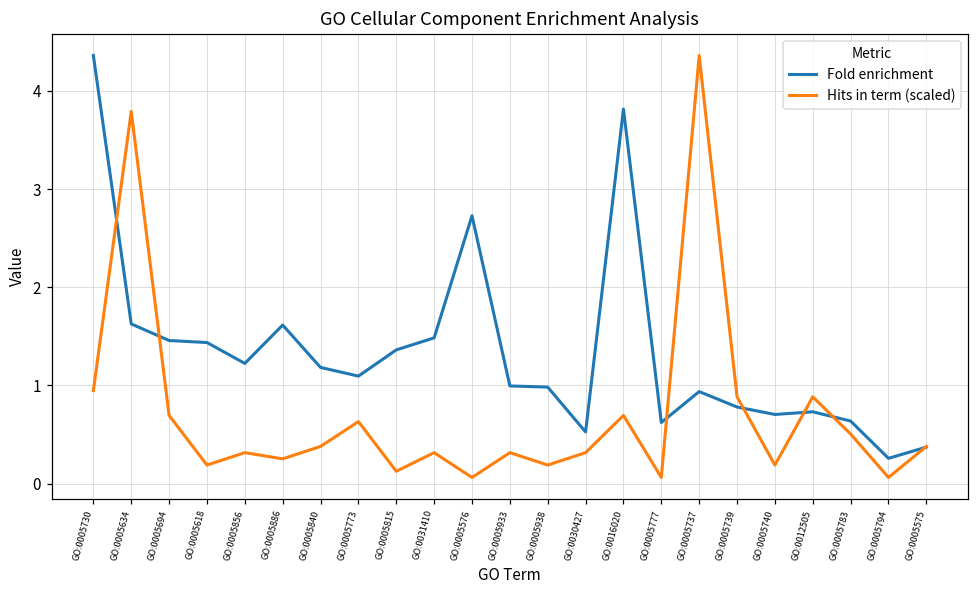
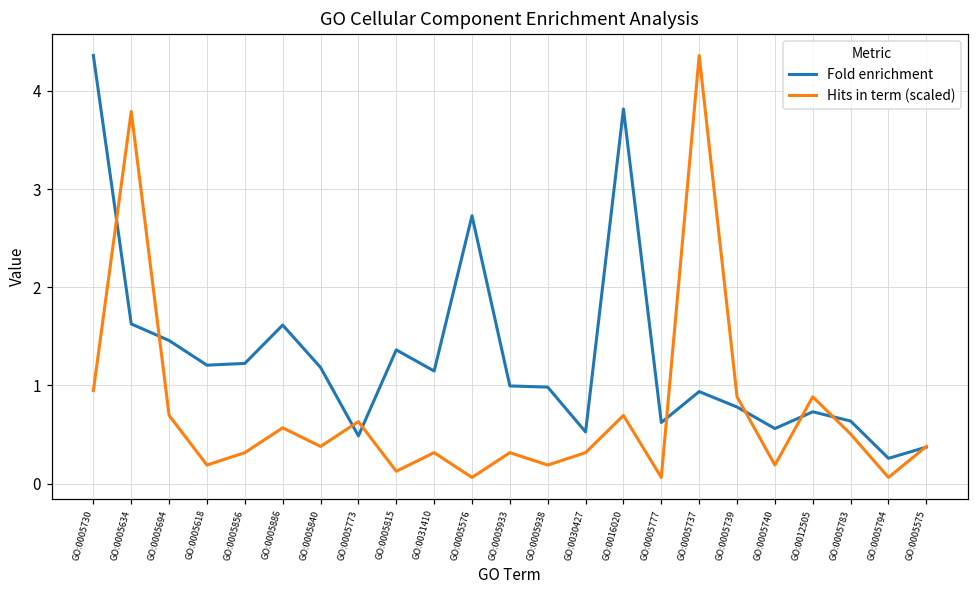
Fold enrichment, GO:0005618: 1.4 -> 1.2
Hits in term (scaled), GO:0005886: 0.3 -> 0.6
Fold enrichment, GO:0005773: 1.1 -> 0.5
Fold enrichment, GO:0031410: 1.5 -> 1.1
Fold enrichment, GO:0005740: 0.7 -> 0.6
